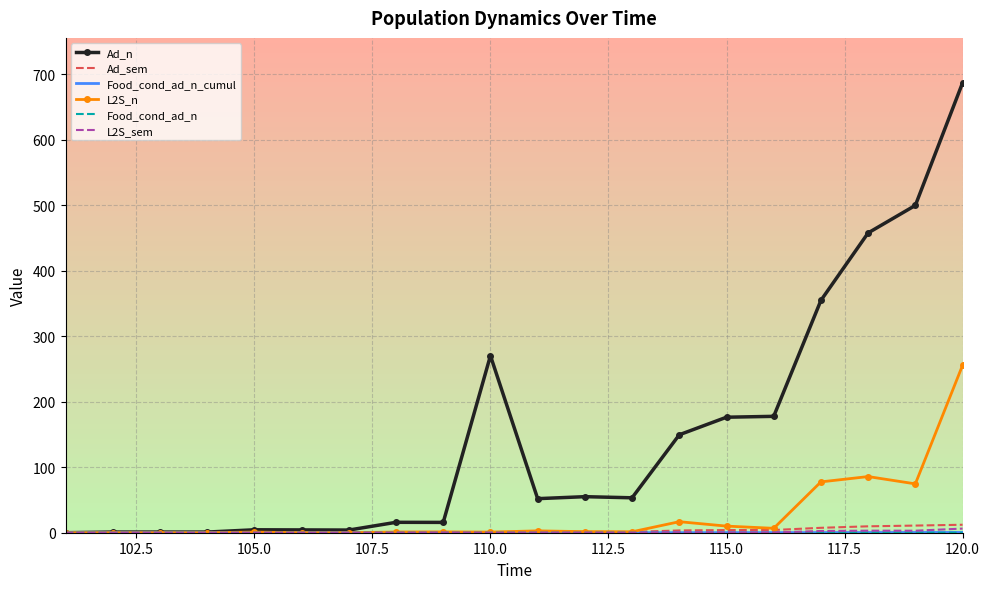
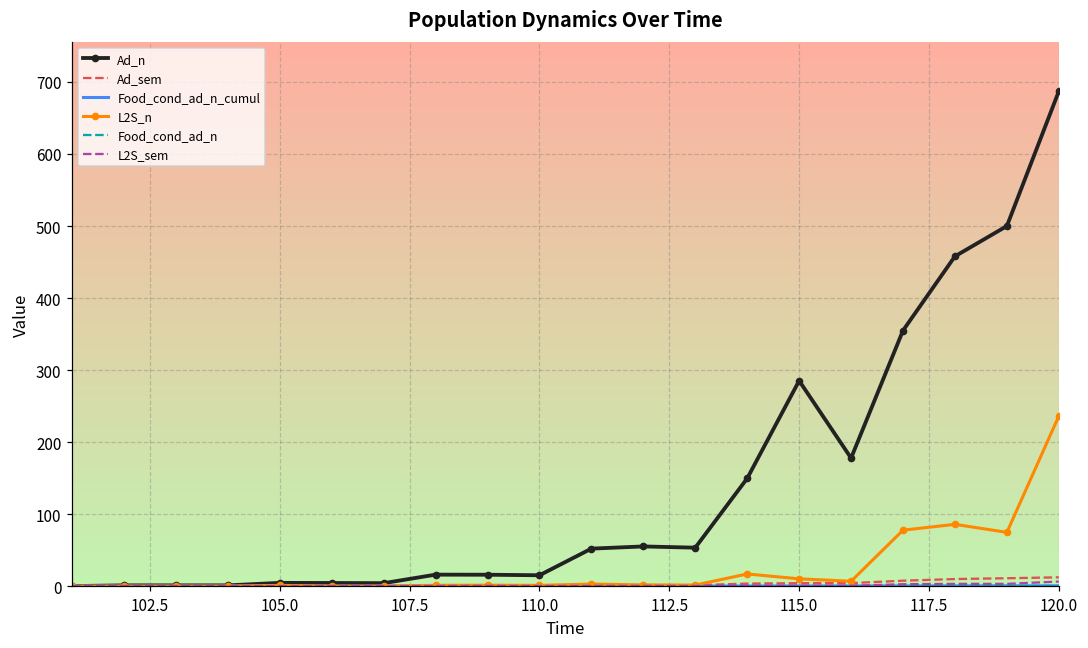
Ad_n, 110.0: 270 -> 20
Ad_n, 115.0: 180 -> 290
L2S_n, 120.0: 260 -> 240
